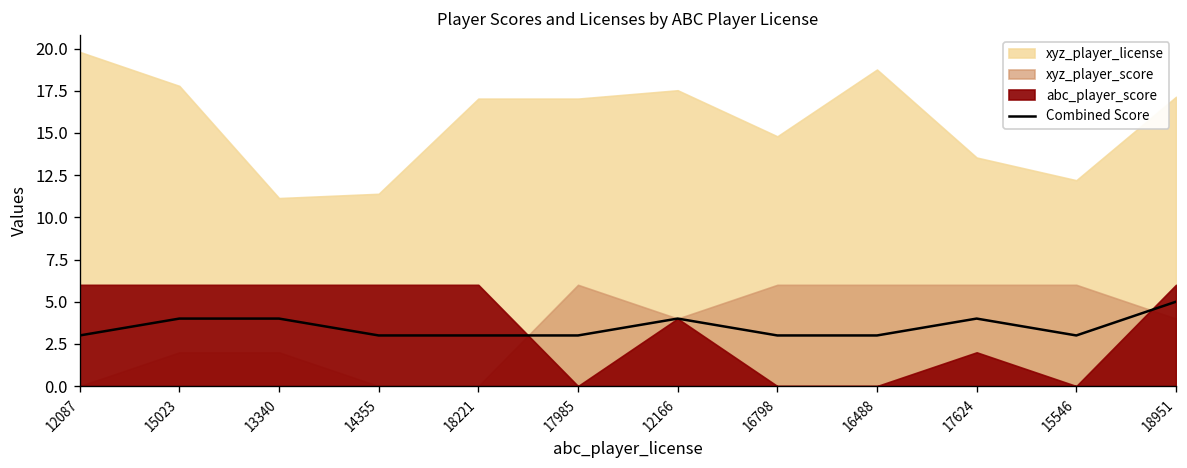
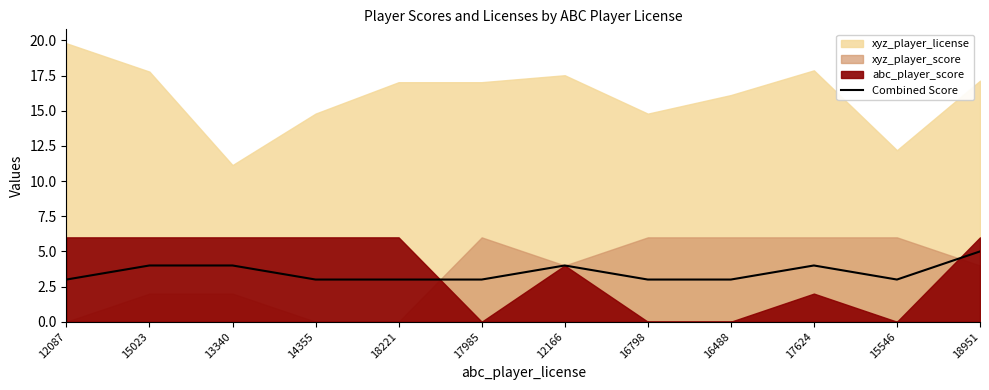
xyz_player_license, 14355: 11.4 -> 14.8
xyz_player_license, 16488: 18.8 -> 16.1
xyz_player_license, 17624: 13.5 -> 17.9
